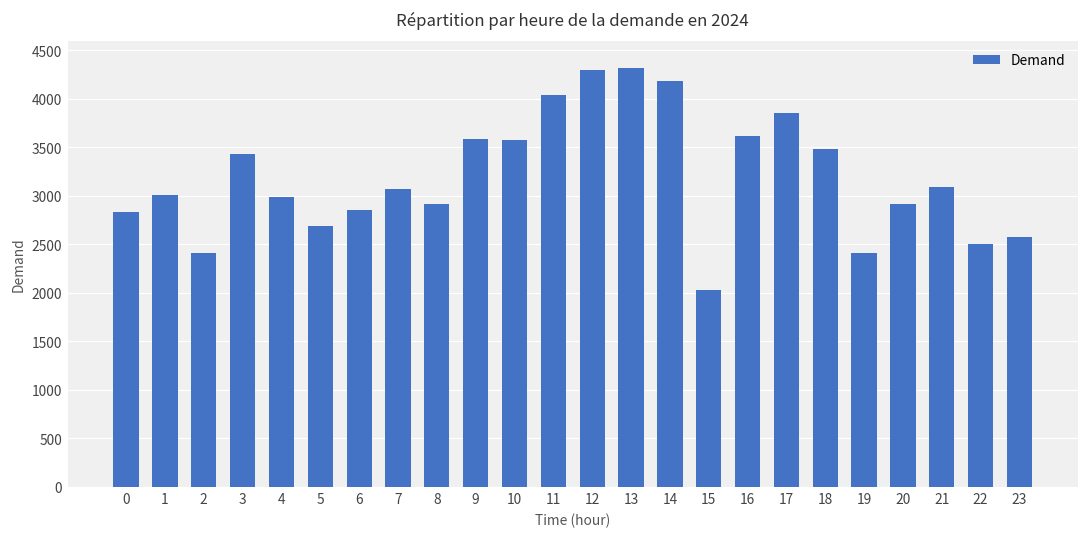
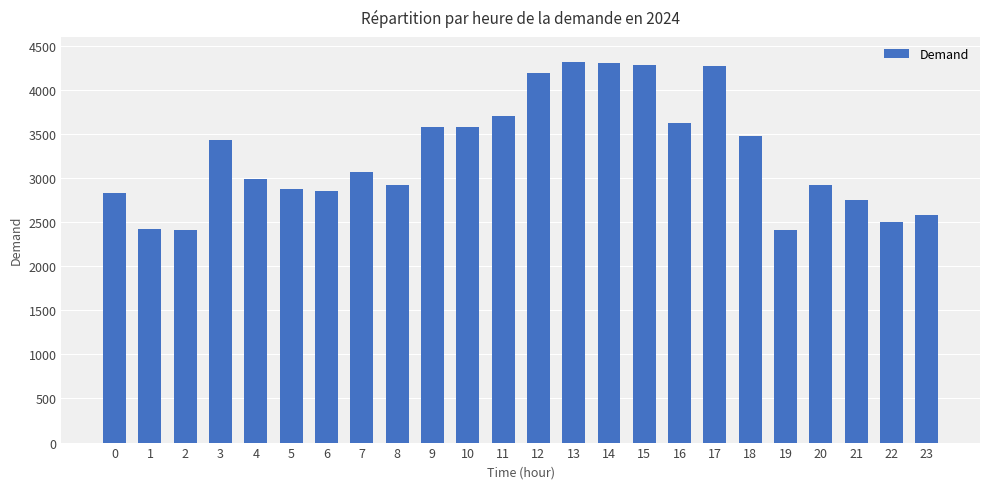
1: 3000 -> 2400
5: 2700 -> 2900
11: 4000 -> 3700
12: 4300 -> 4200
14: 4200 -> 4300
15: 2000 -> 4300
17: 3900 -> 4300
21: 3100 -> 2800
